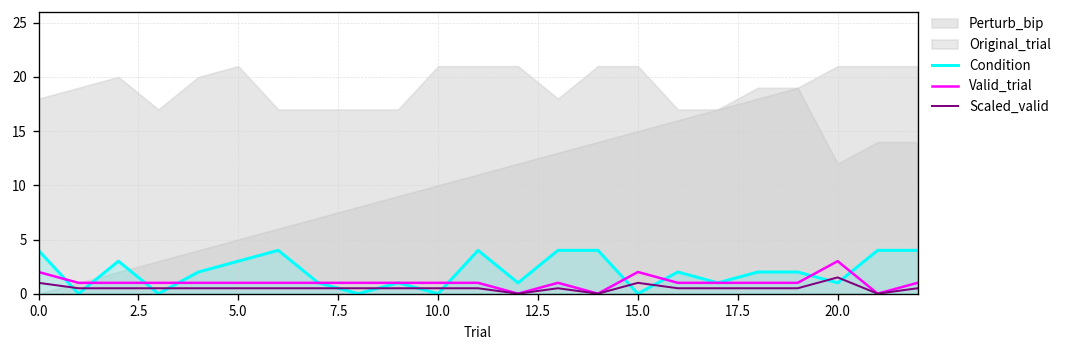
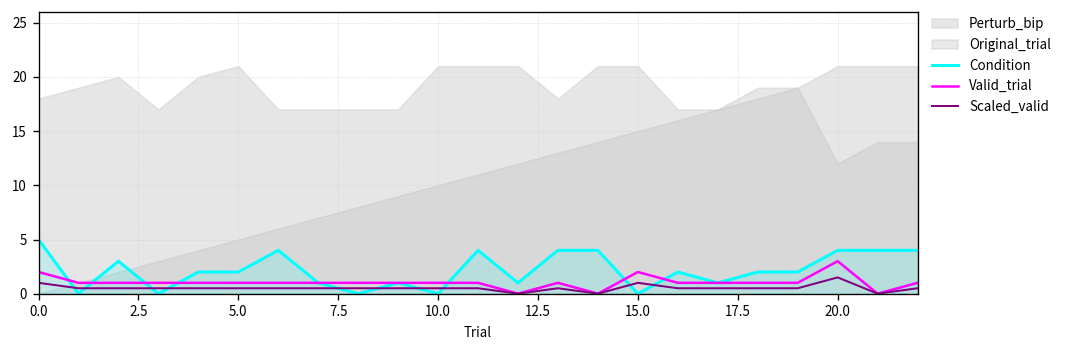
Condition, 0.0: 4 -> 5
Condition, 5.0: 3 -> 2
Condition, 20.0: 1 -> 4
